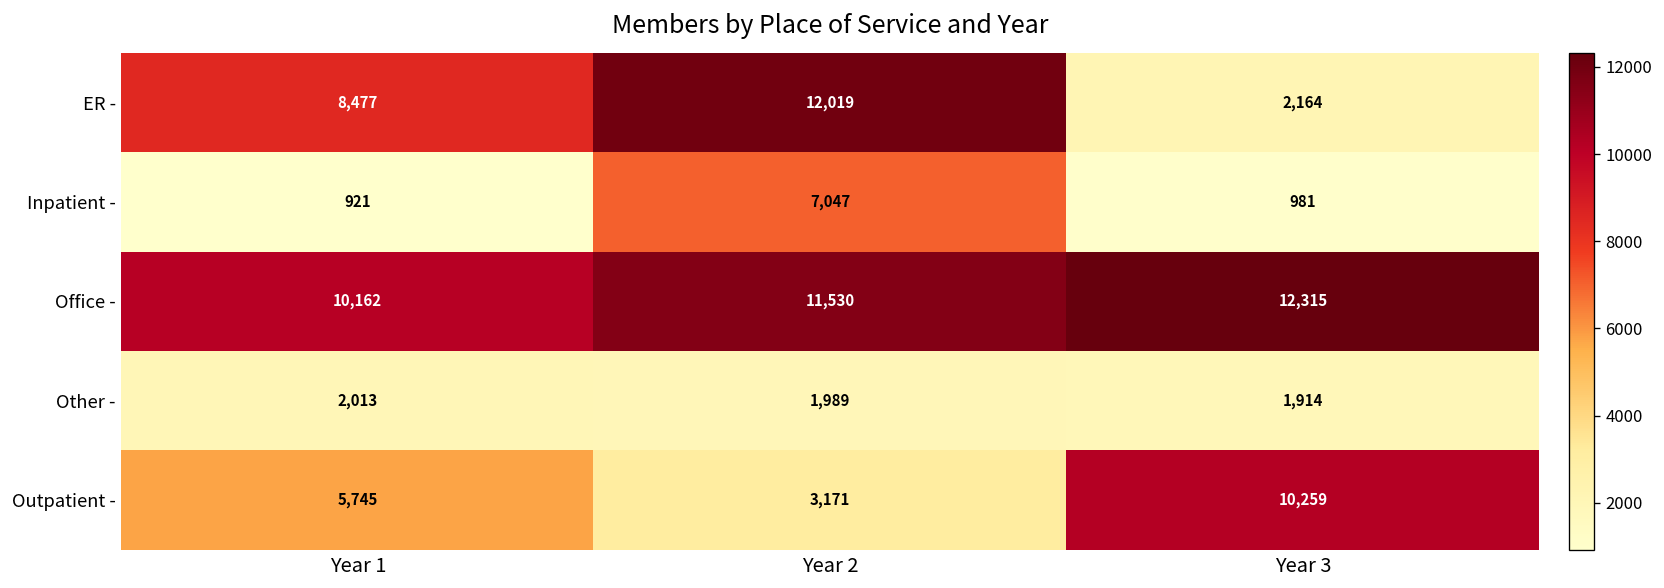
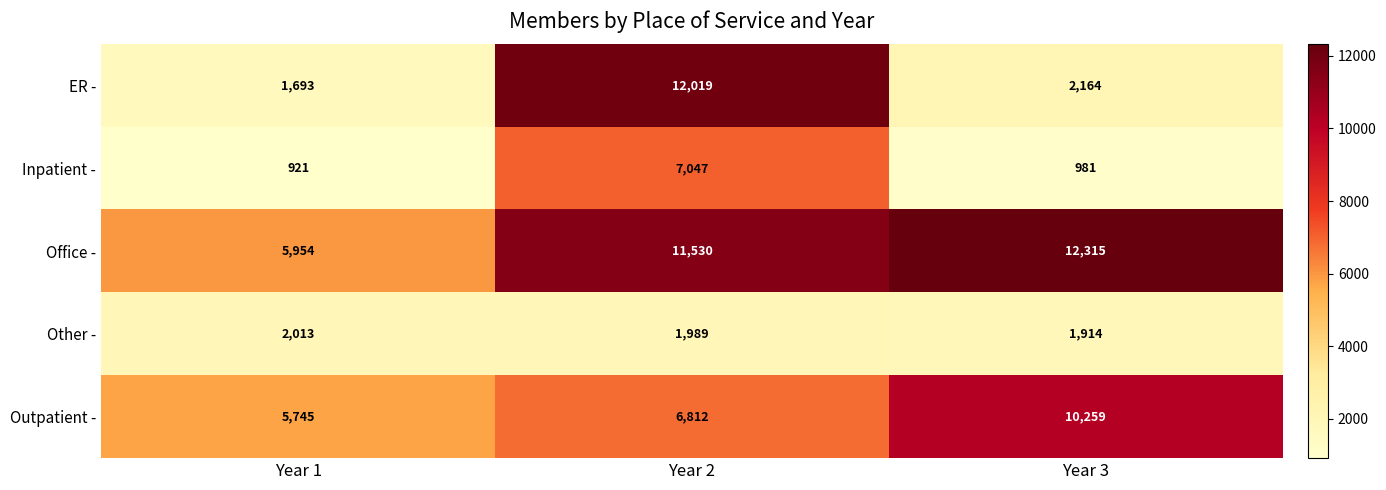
ER -, Year 1: 8,477 -> 1,693
Office -, Year 1: 10,162 -> 5,954
Outpatient -, Year 2: 3,171 -> 6,812
